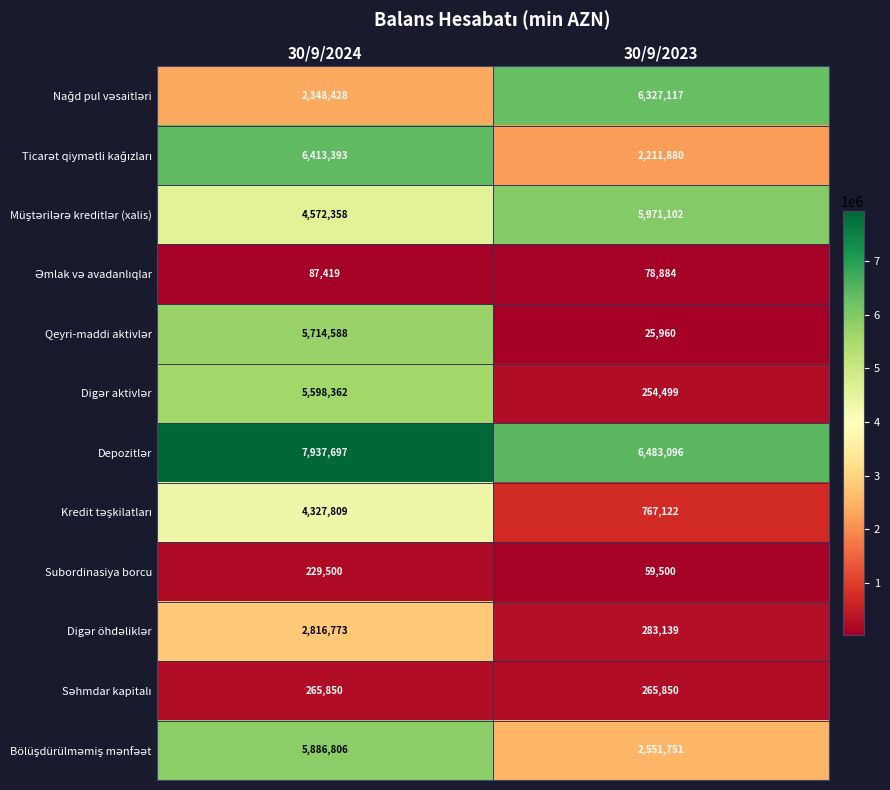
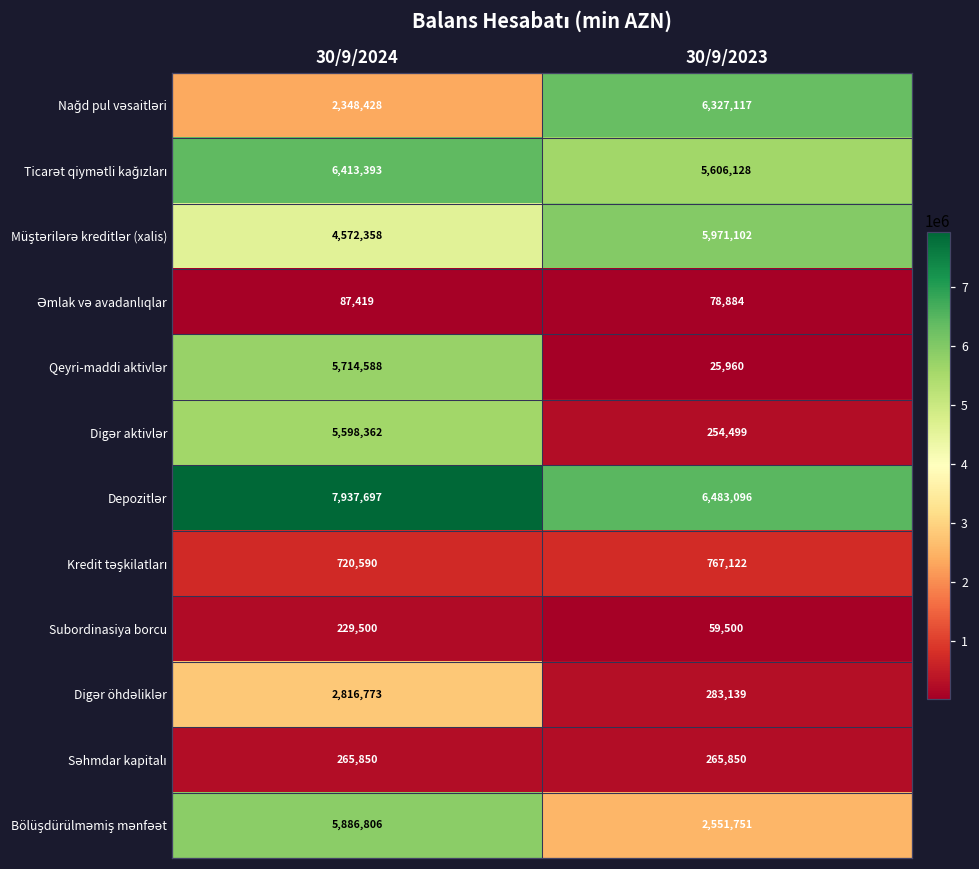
Ticarət qiymətli kağızları, 30/9/2023: 2,211,880 -> 5,606,128
Kredit təşkilatları, 30/9/2024: 4,327,809 -> 720,590
